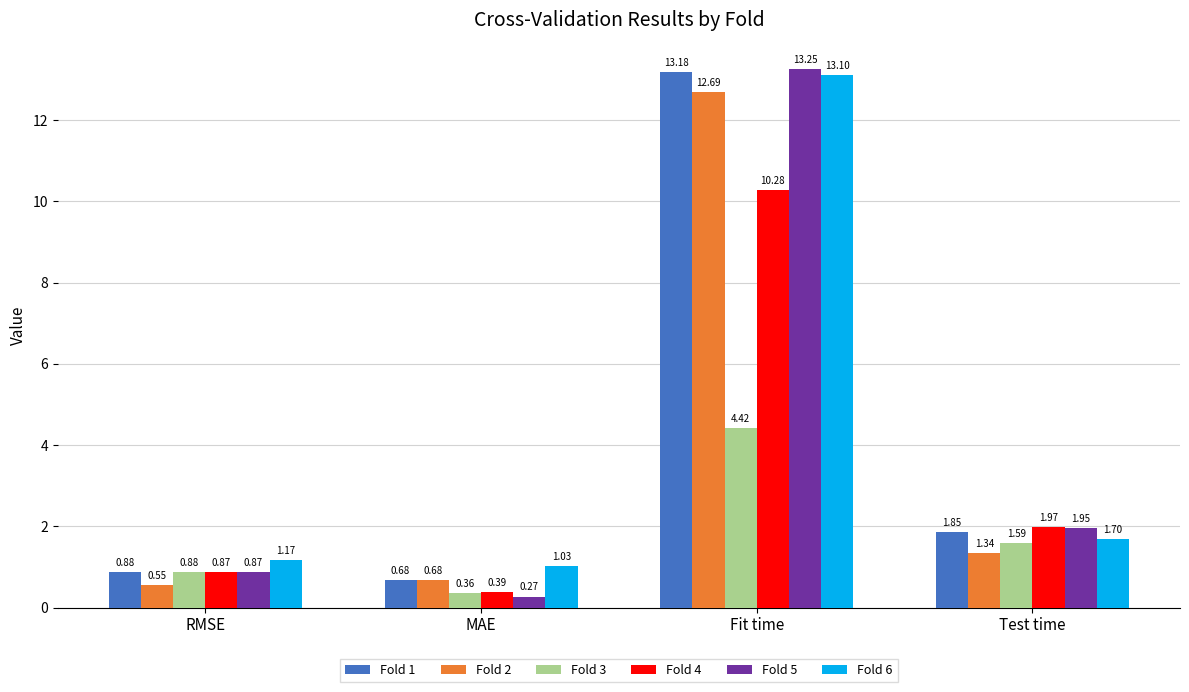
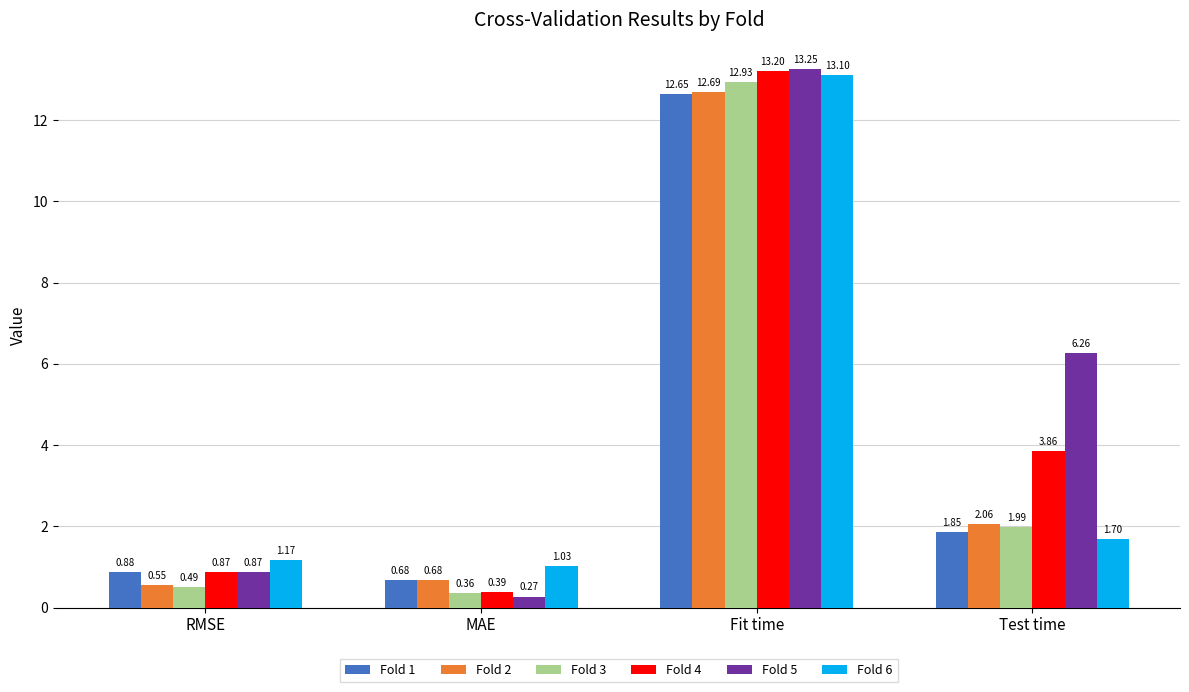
Fold 3, RMSE: 0.88 -> 0.49
Fold 1, Fit time: 13.18 -> 12.65
Fold 3, Fit time: 4.42 -> 12.93
Fold 4, Fit time: 10.28 -> 13.20
Fold 2, Test time: 1.34 -> 2.06
Fold 3, Test time: 1.59 -> 1.99
Fold 4, Test time: 1.97 -> 3.86
Fold 5, Test time: 1.95 -> 6.26
